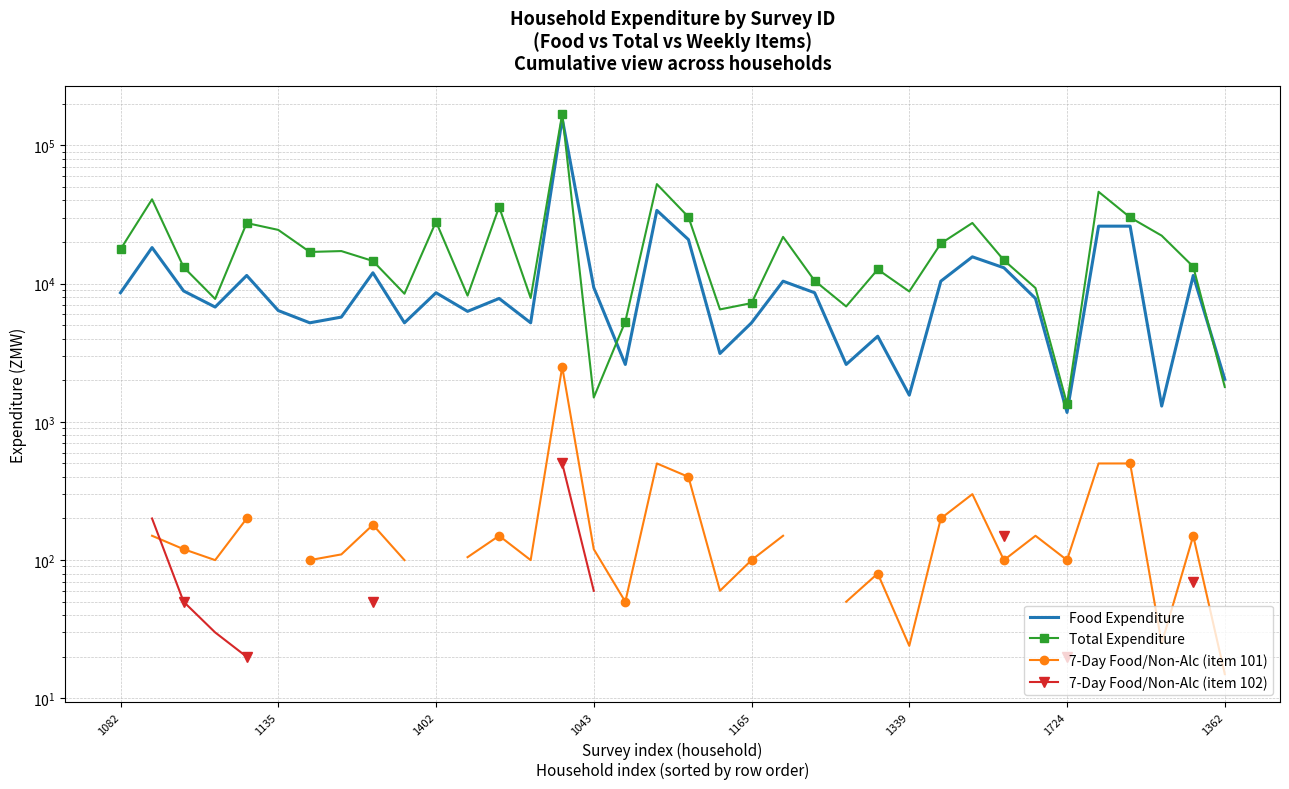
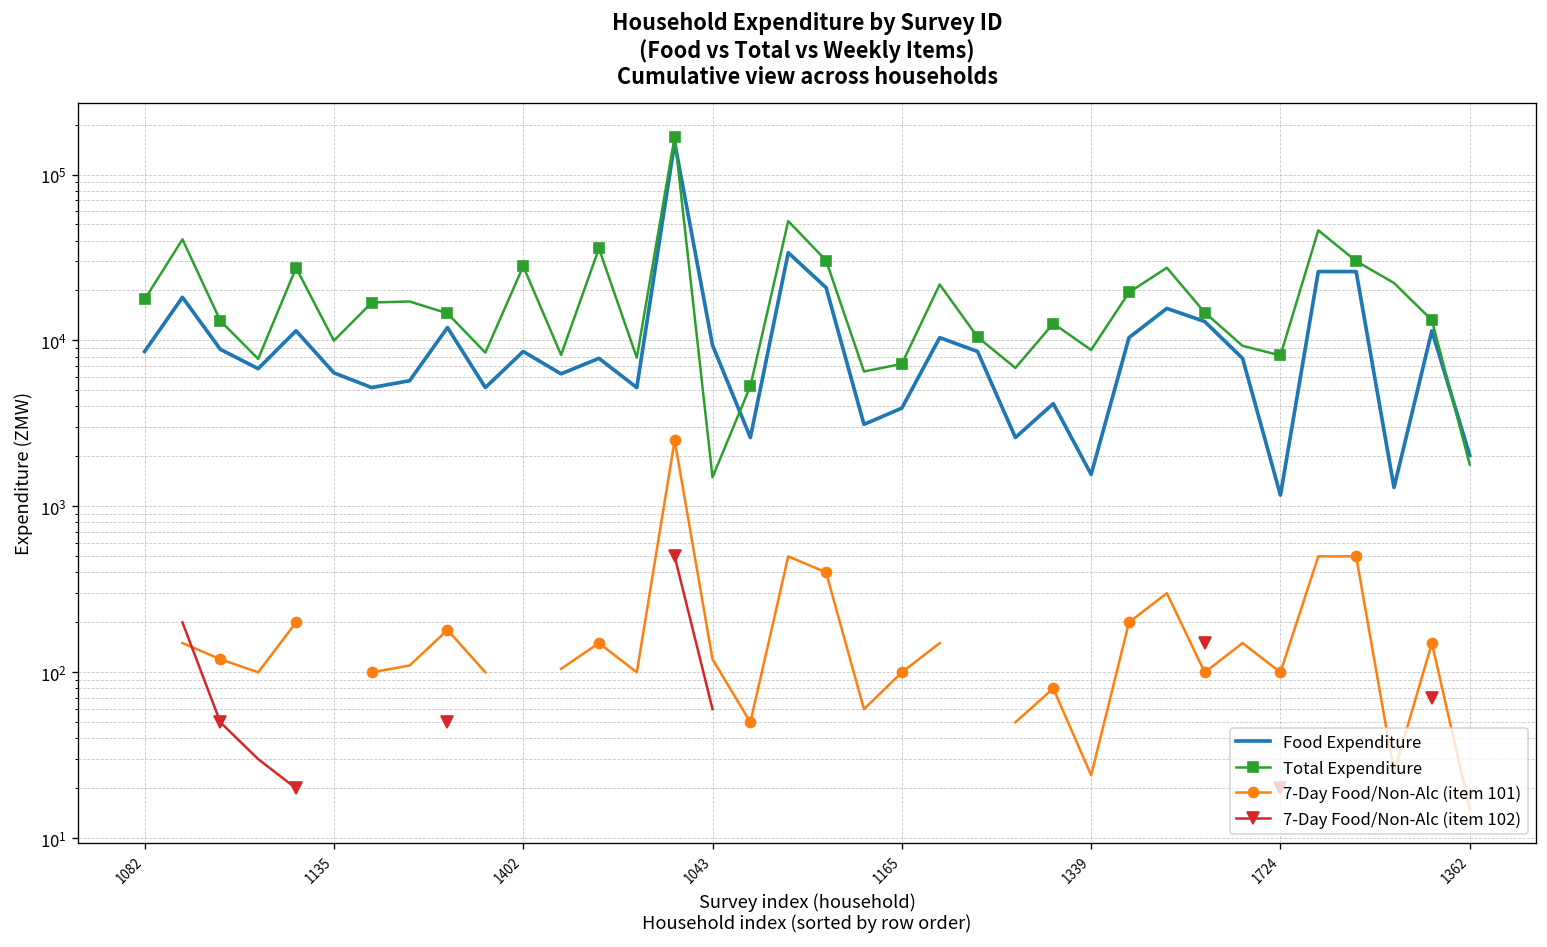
Total Expenditure, 1135: 24000 -> 10000
Food Expenditure, 1165: 5200 -> 3900
Total Expenditure, 1724: 1300 -> 8000
